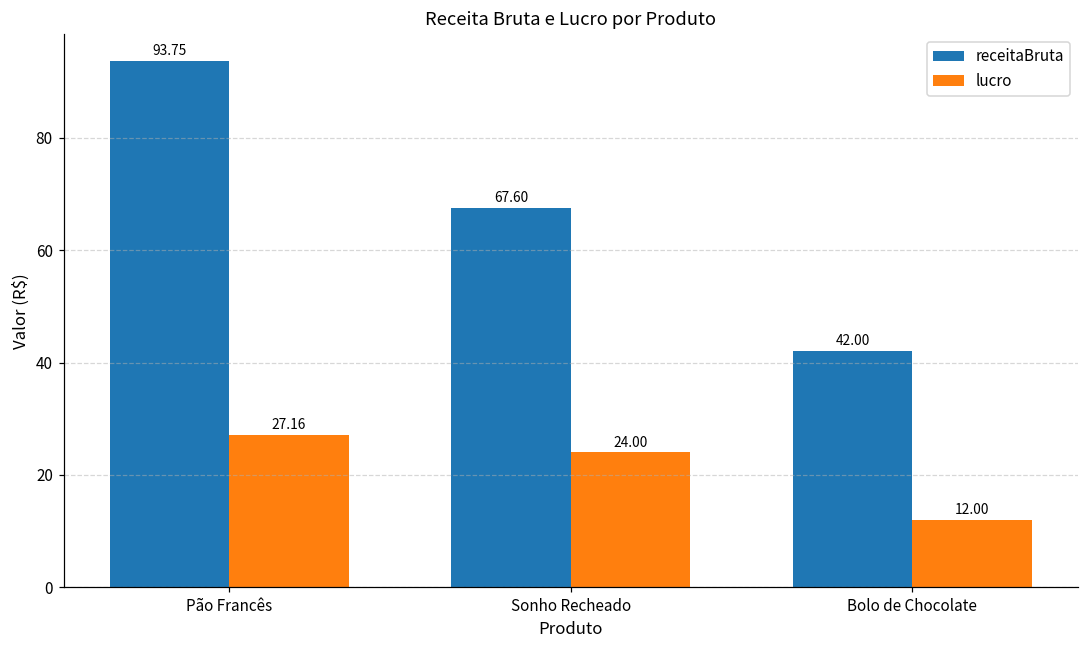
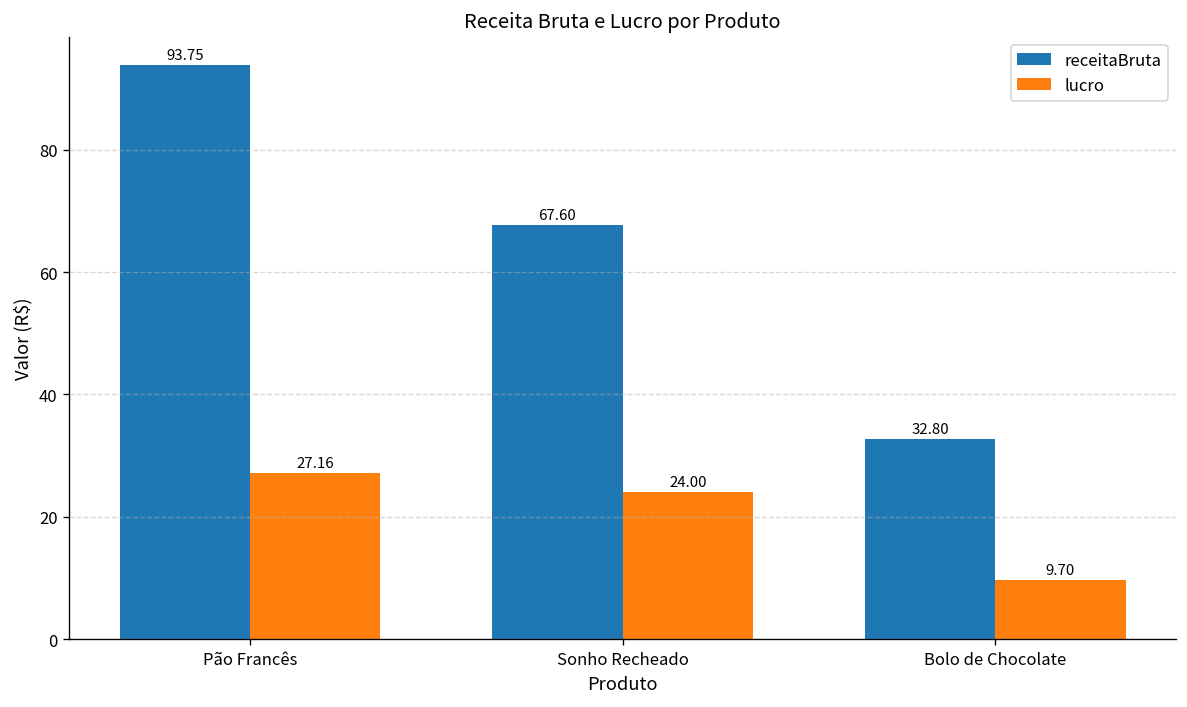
receitaBruta, Bolo de Chocolate: 42.00 -> 32.80
lucro, Bolo de Chocolate: 12.00 -> 9.70
